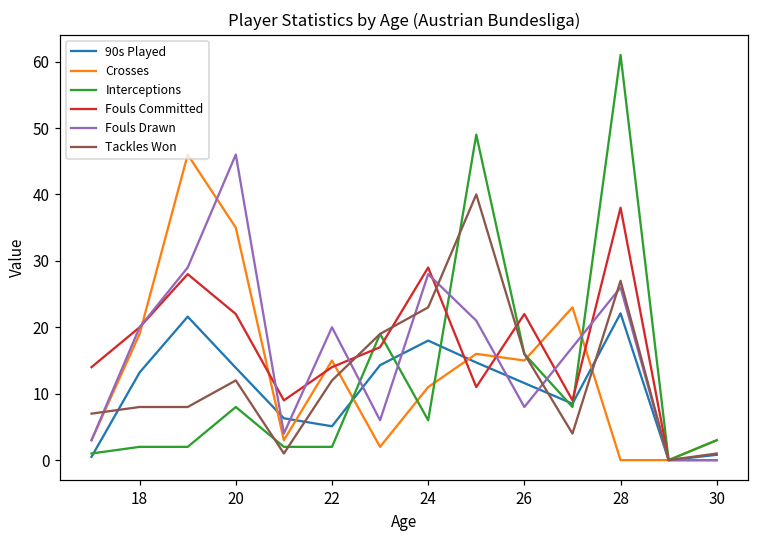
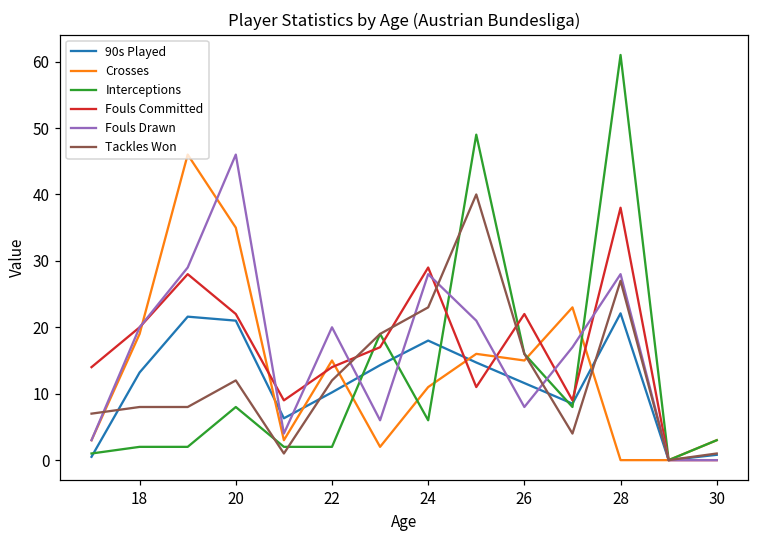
90s Played, 20: 14 -> 21
90s Played, 22: 5 -> 10
Fouls Drawn, 28: 26 -> 28
